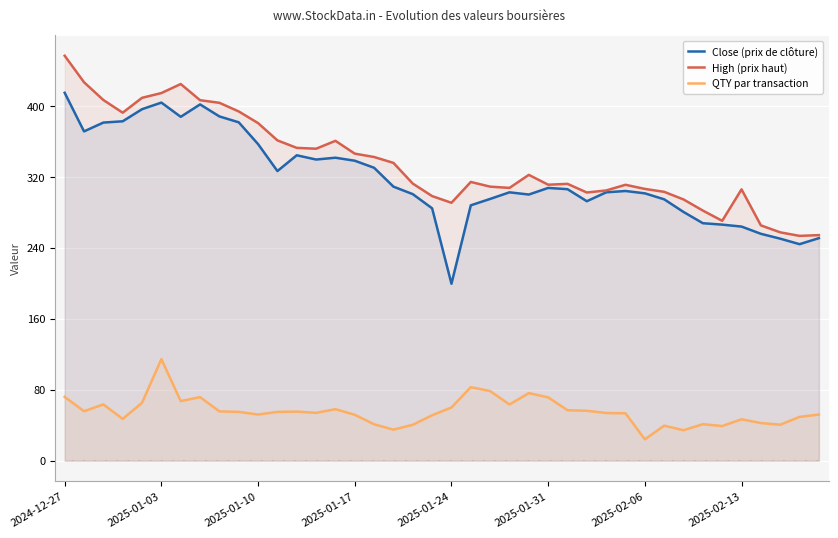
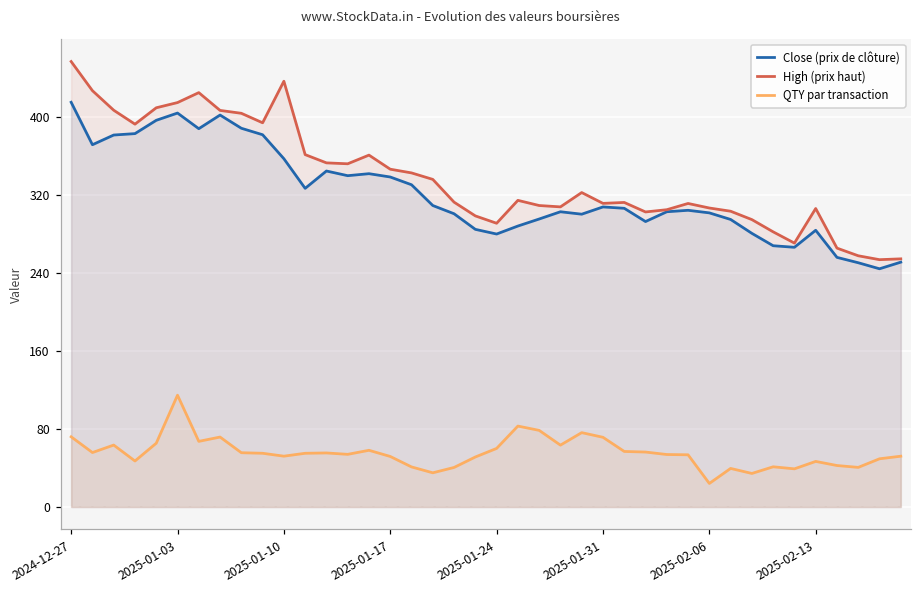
High (prix haut), 2025-01-10: 380 -> 440
Close (prix de clôture), 2025-01-24: 200 -> 280
Close (prix de clôture), 2025-02-13: 260 -> 280
